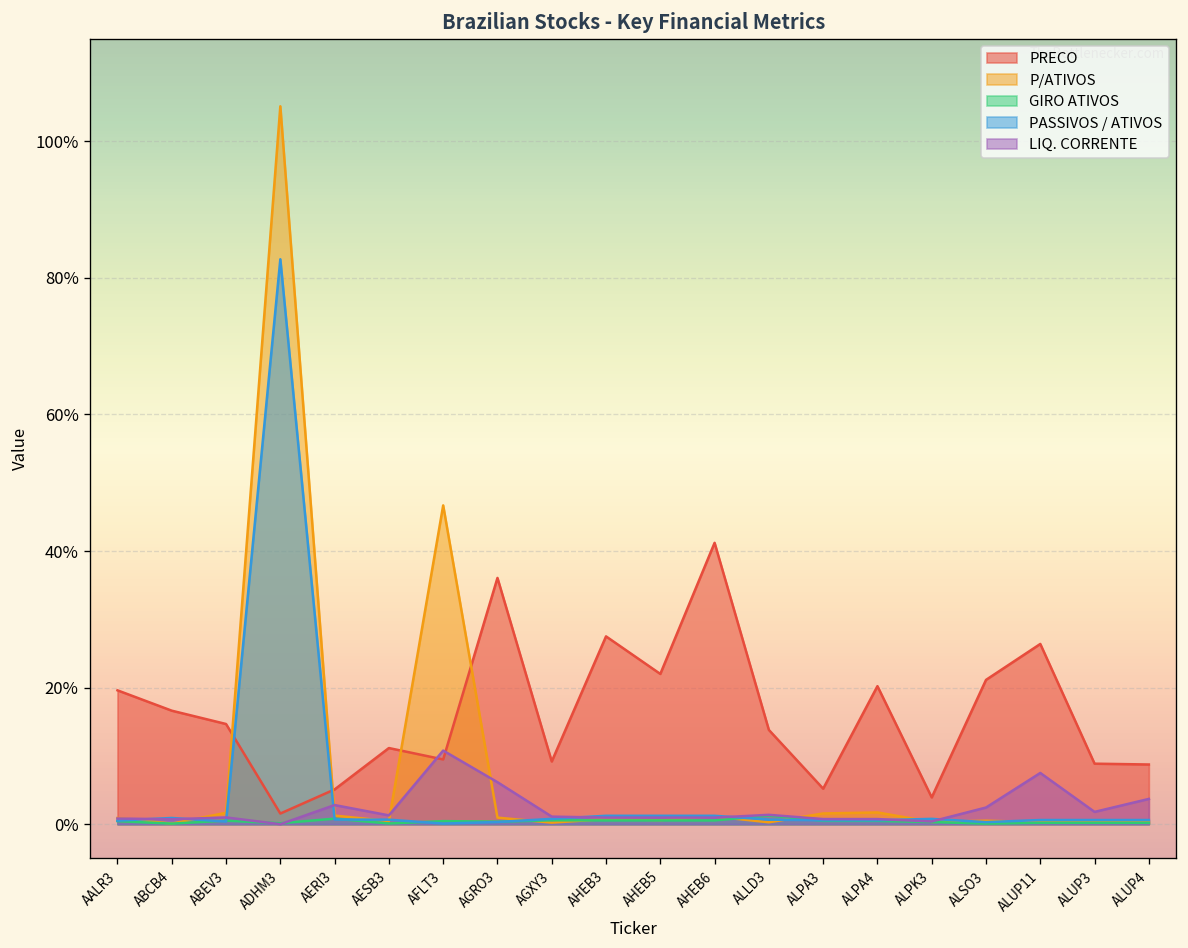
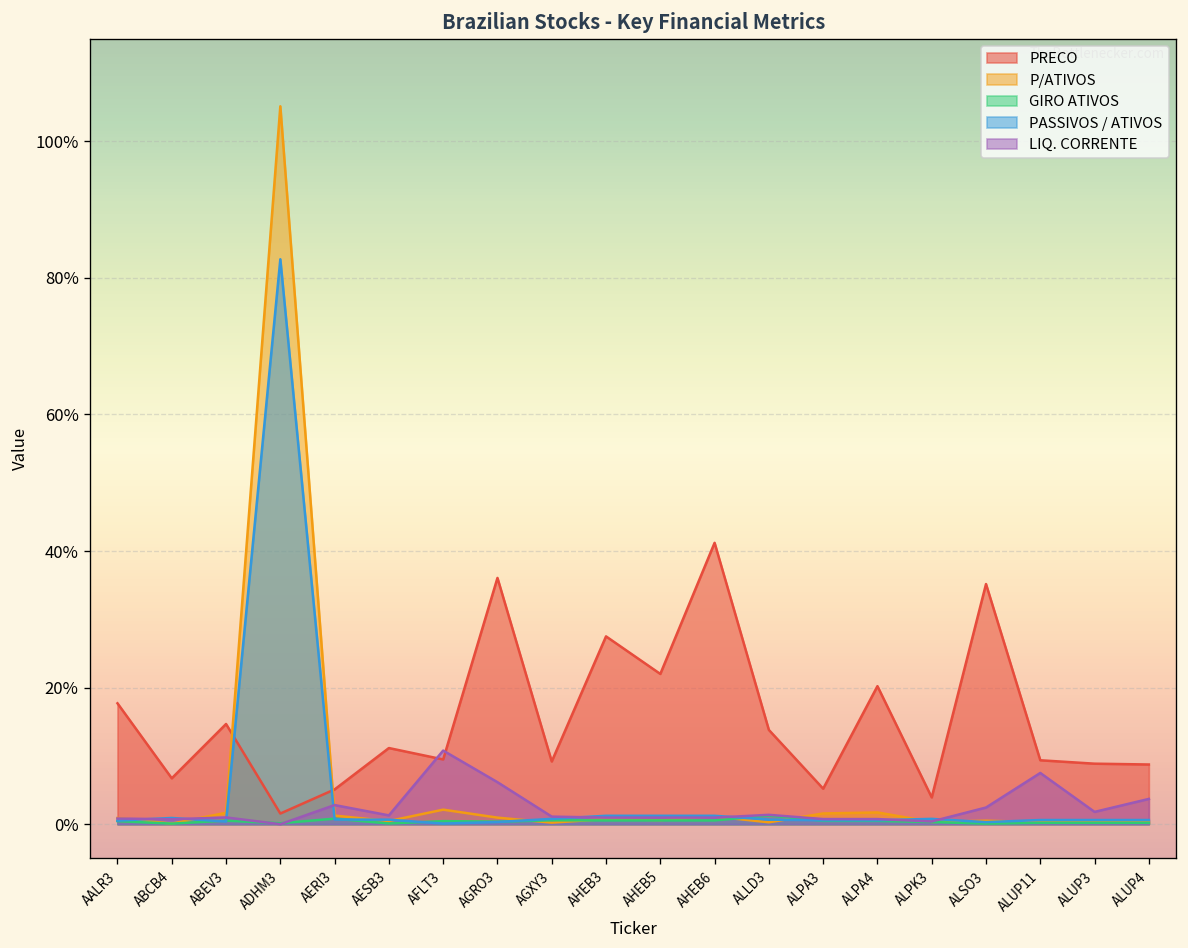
PRECO, AALR3: 20% -> 18%
PRECO, ABCB4: 17% -> 7%
P/ATIVOS, AFLT3: 47% -> 2%
PRECO, ALSO3: 21% -> 35%
PRECO, ALUP11: 26% -> 9%
